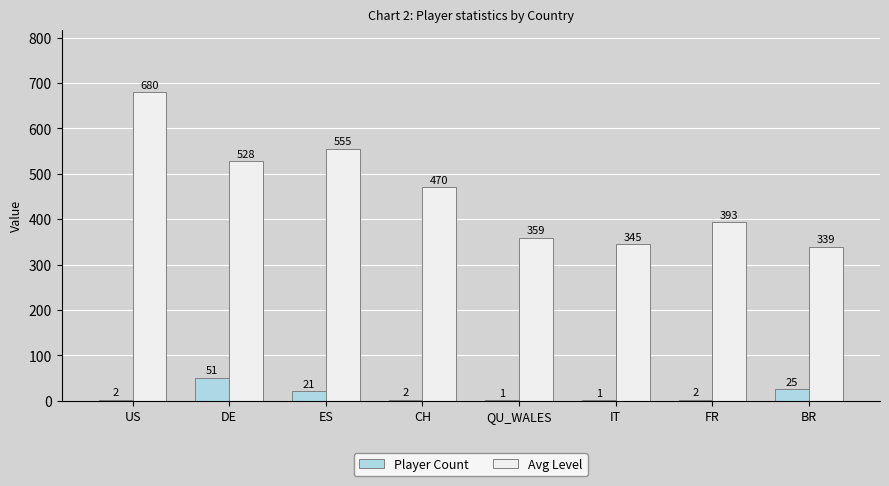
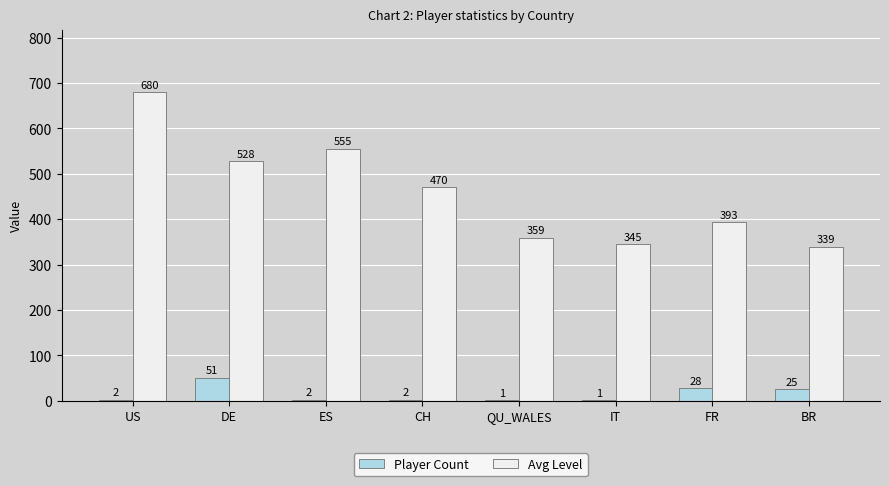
Player Count, ES: 21 -> 2
Player Count, FR: 2 -> 28
